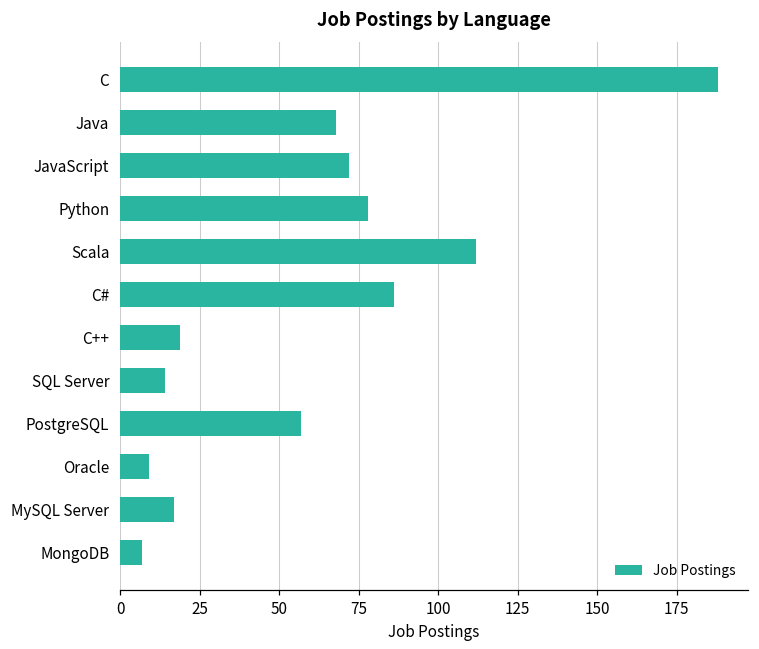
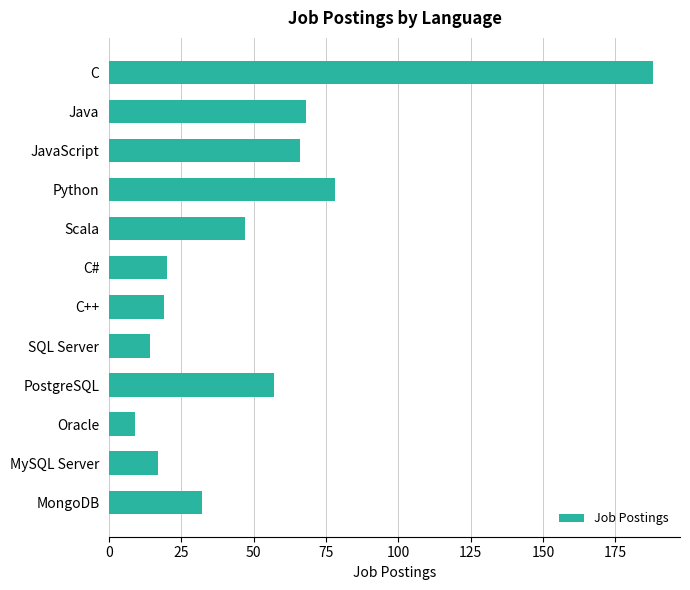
JavaScript: 72 -> 66
Scala: 112 -> 47
C#: 86 -> 20
MongoDB: 7 -> 32
